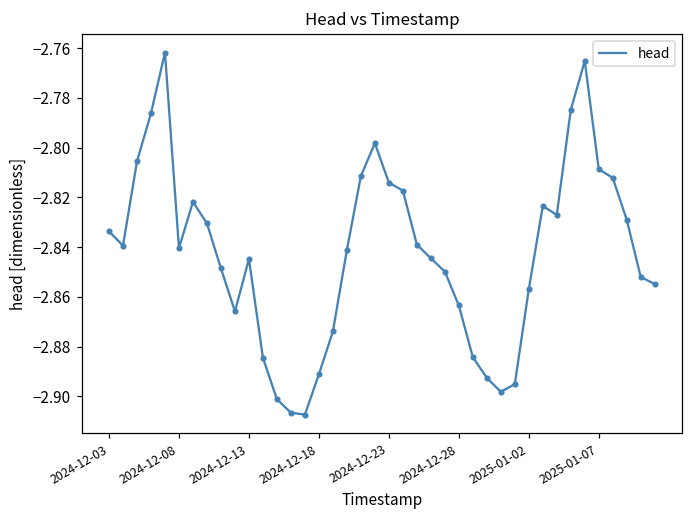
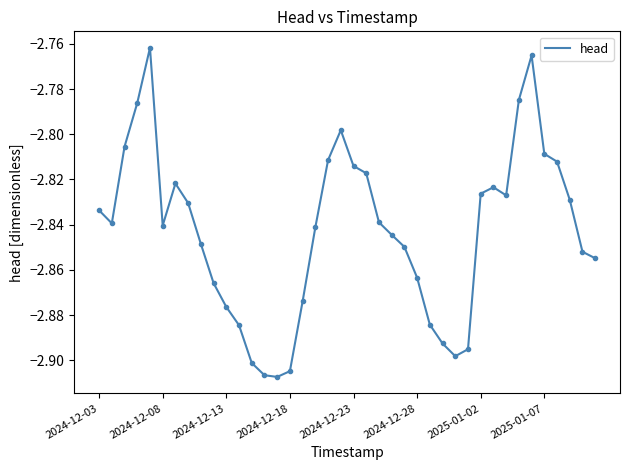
2024-12-13: -2.845 -> -2.876
2024-12-18: -2.891 -> -2.905
2025-01-02: -2.857 -> -2.826
